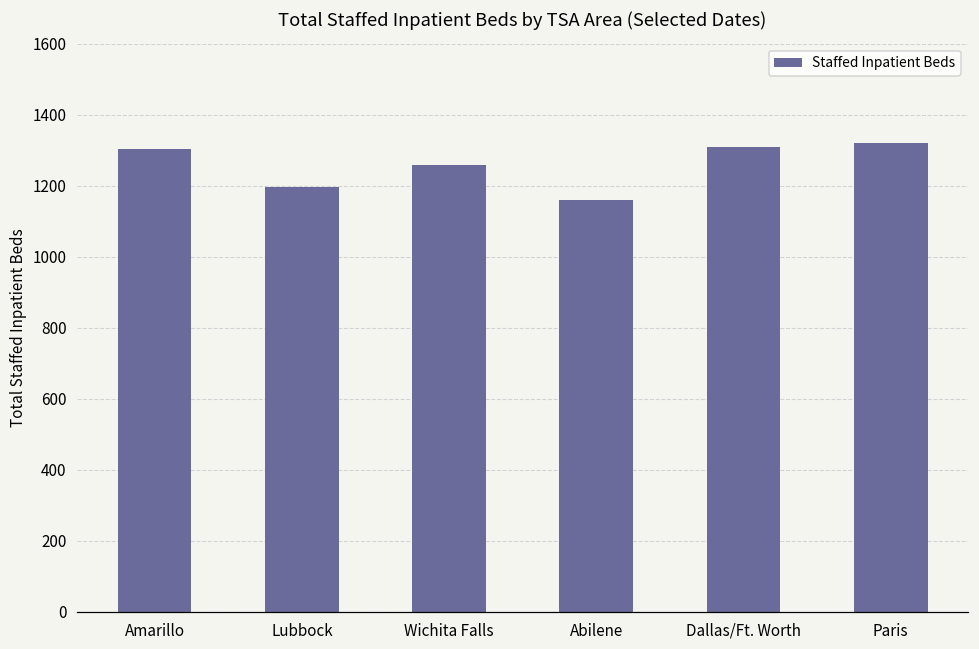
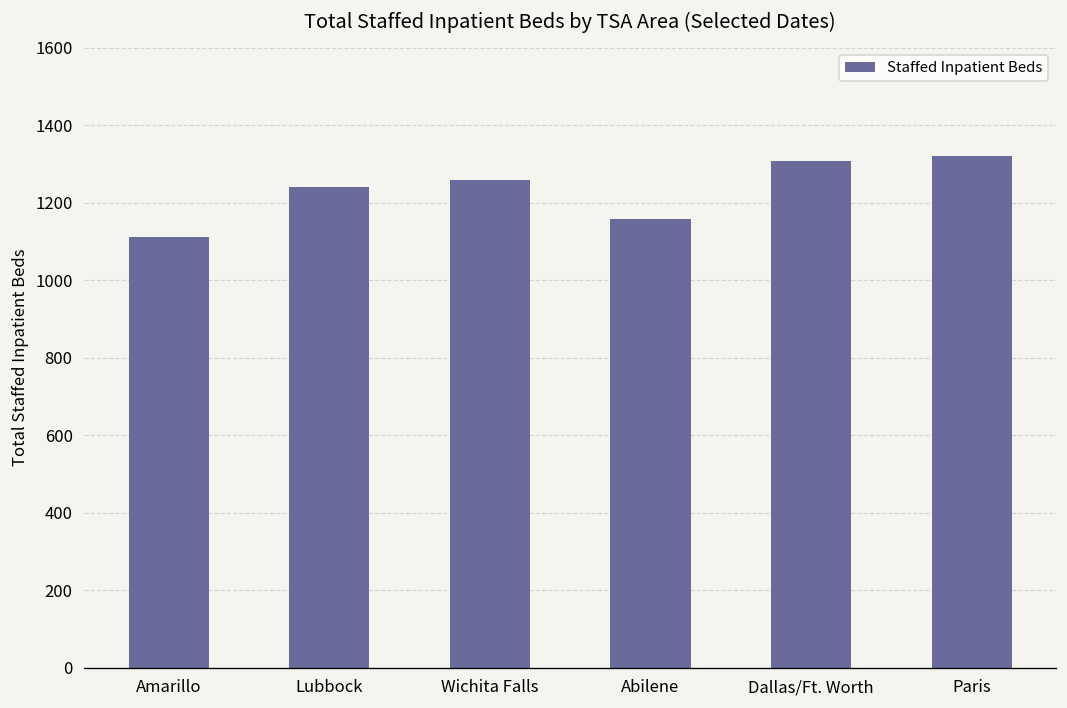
Amarillo: 1300 -> 1110
Lubbock: 1200 -> 1240
